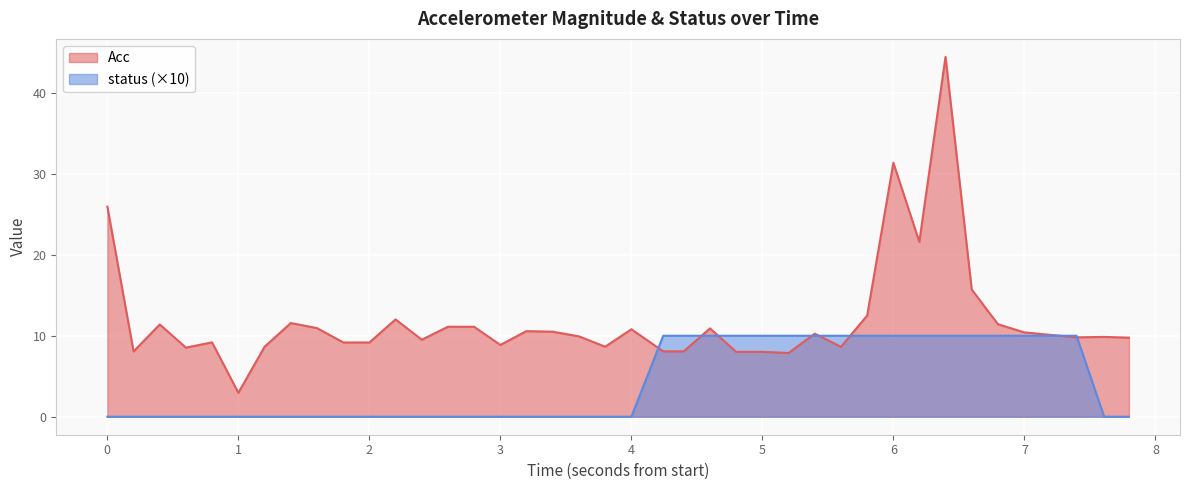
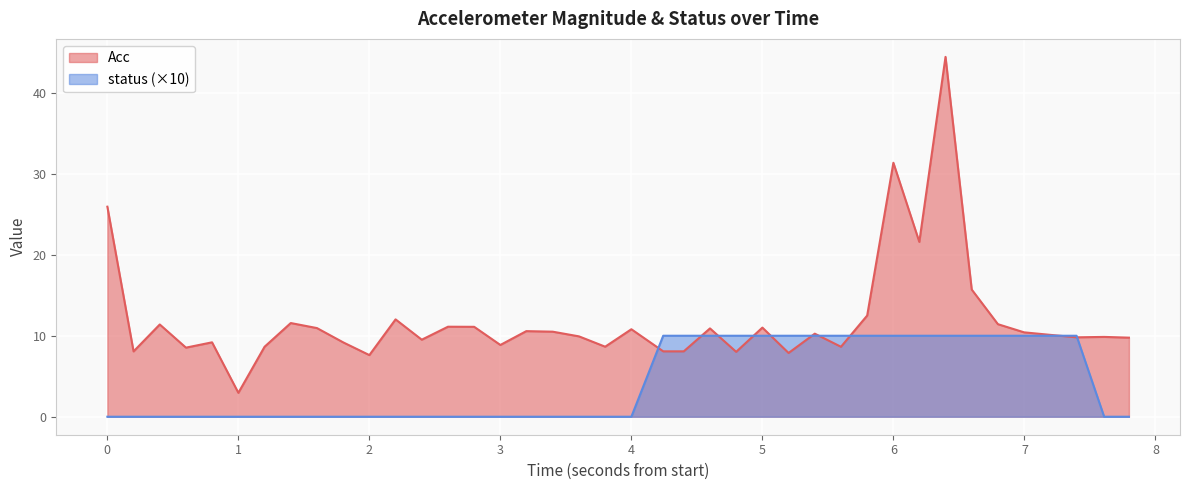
Acc, 2: 9 -> 8
Acc, 5: 8 -> 11
